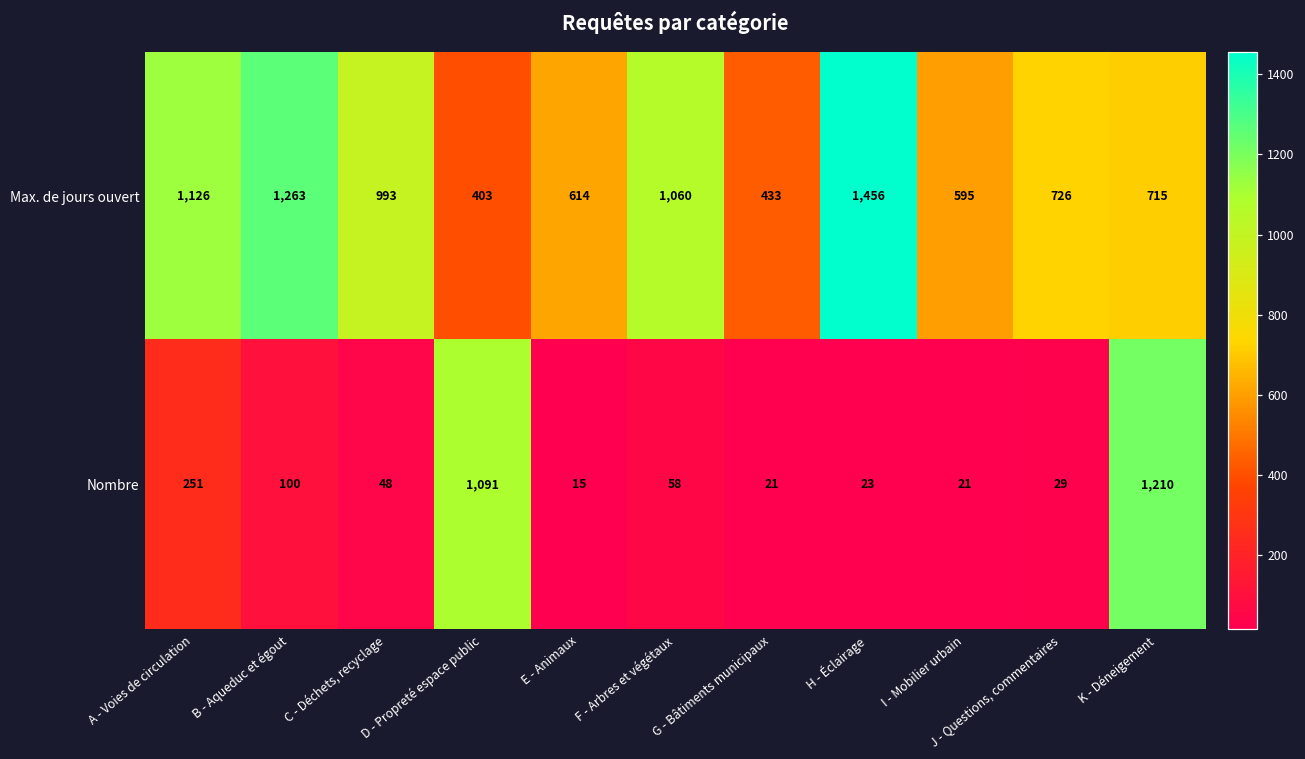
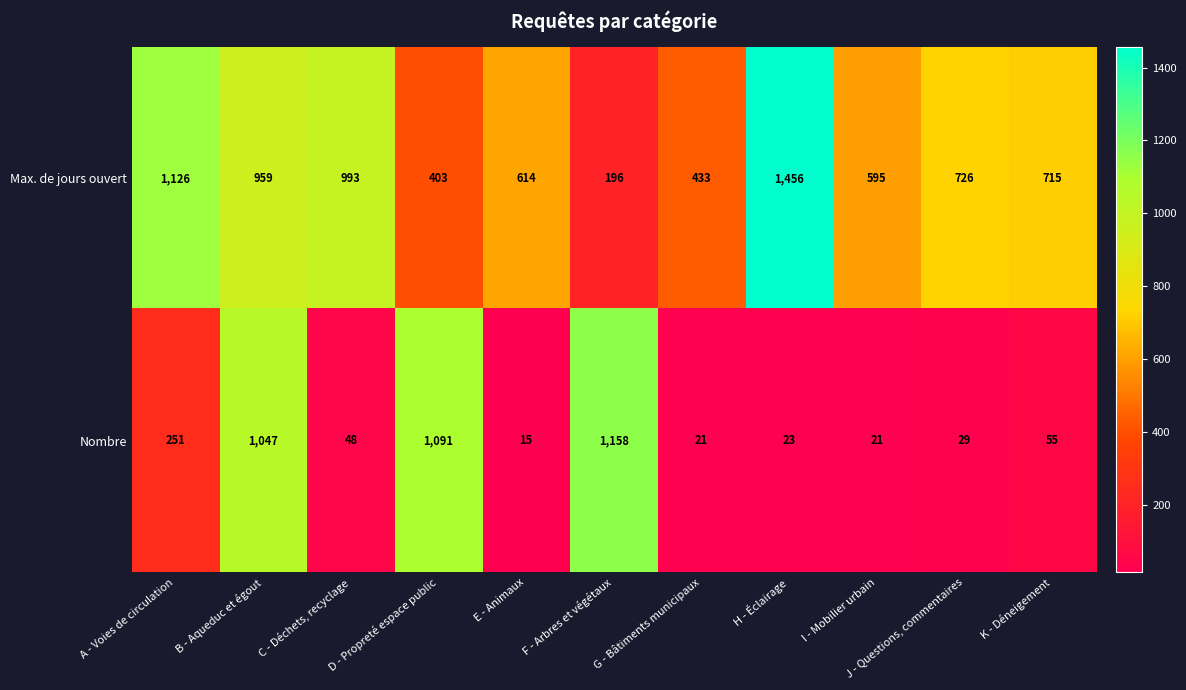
Max. de jours ouvert, B - Aqueduc et égout: 1,263 -> 959
Max. de jours ouvert, F - Arbres et végétaux: 1,060 -> 196
Nombre, B - Aqueduc et égout: 100 -> 1,047
Nombre, F - Arbres et végétaux: 58 -> 1,158
Nombre, K - Déneigement: 1,210 -> 55
